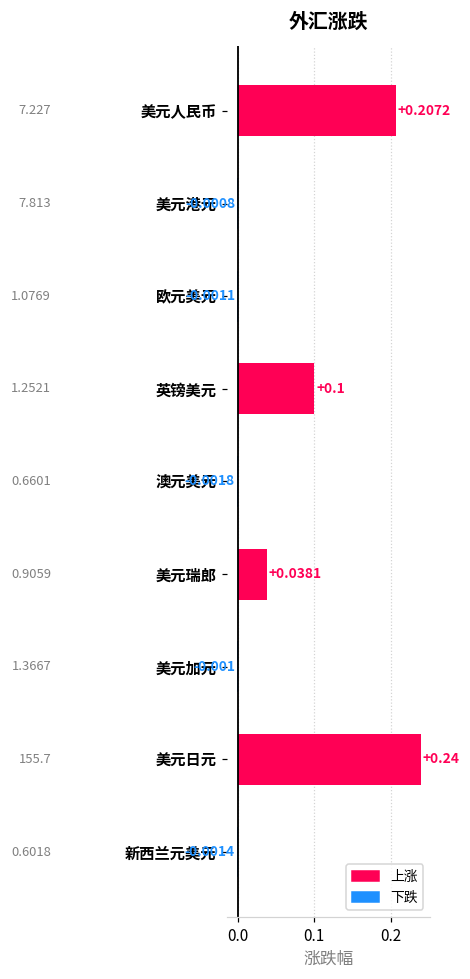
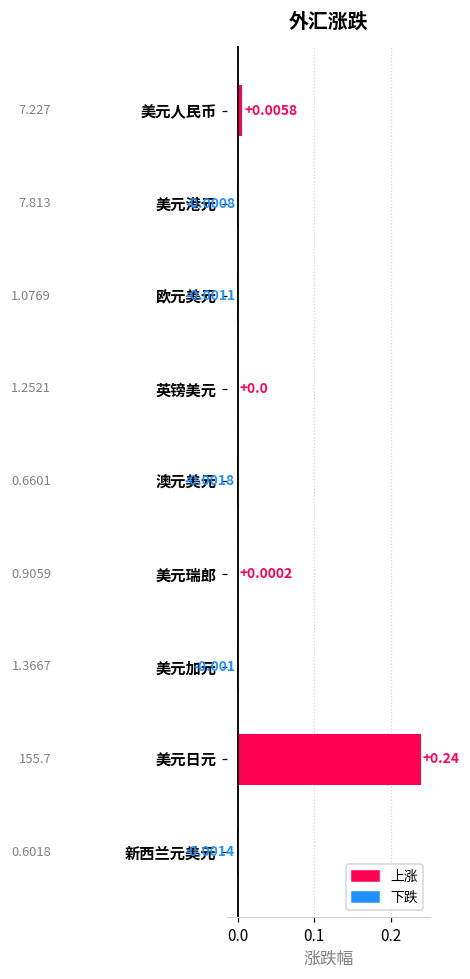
美元人民币: +0.2072 -> +0.0058
英镑美元: +0.1 -> +0.0
美元瑞郎: +0.0381 -> +0.0002
